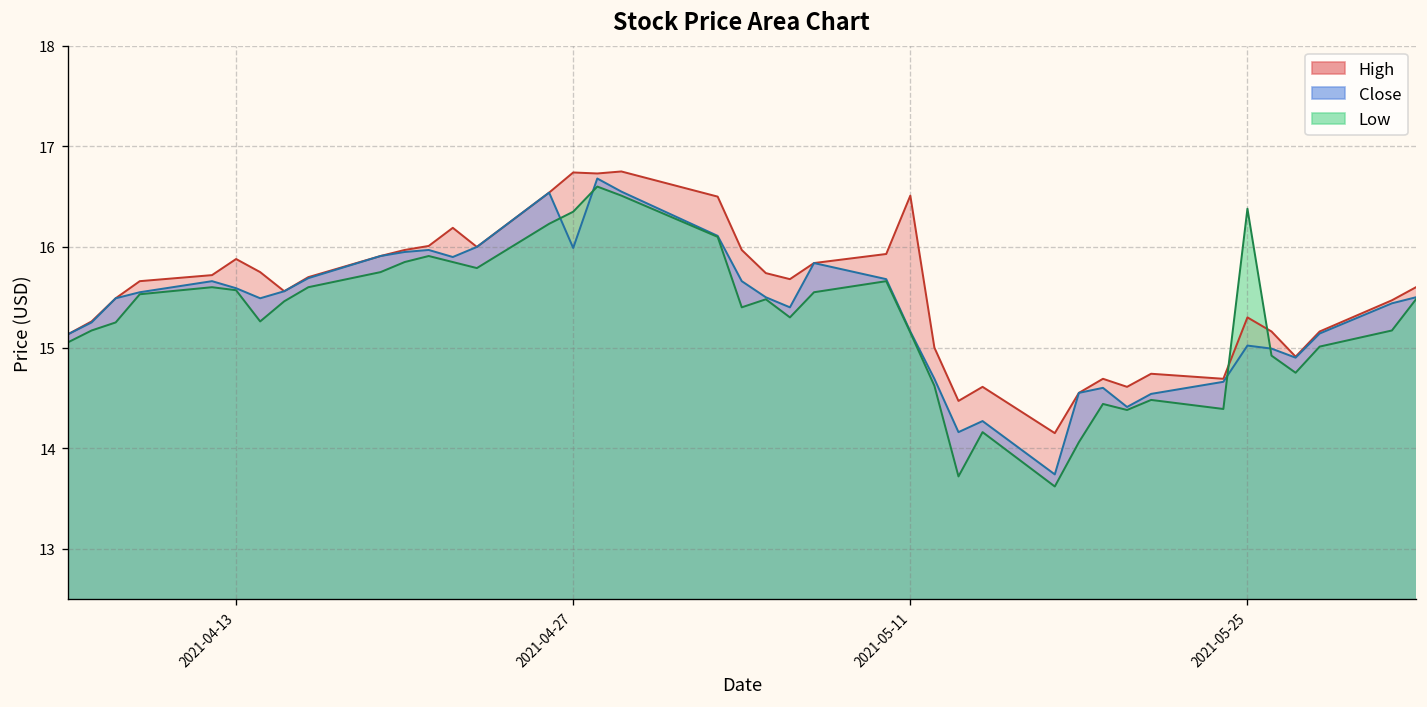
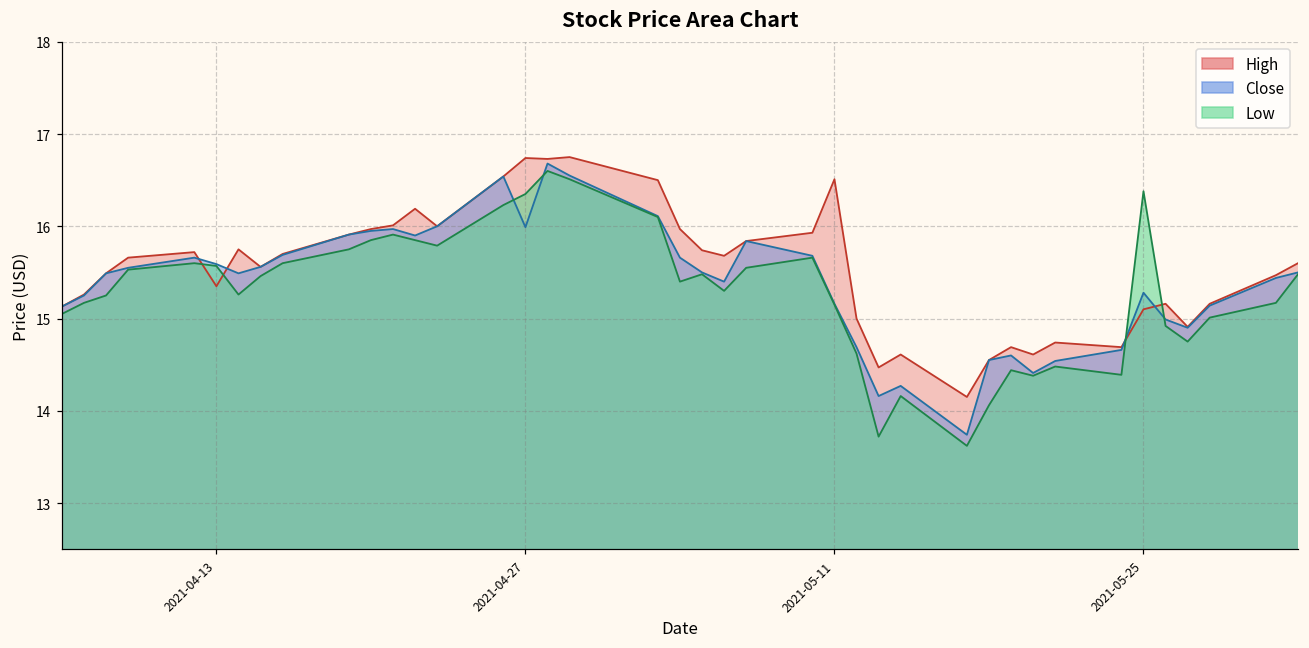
High, 2021-04-13: 15.9 -> 15.4
High, 2021-05-25: 15.3 -> 15.1
Close, 2021-05-25: 15.0 -> 15.3
